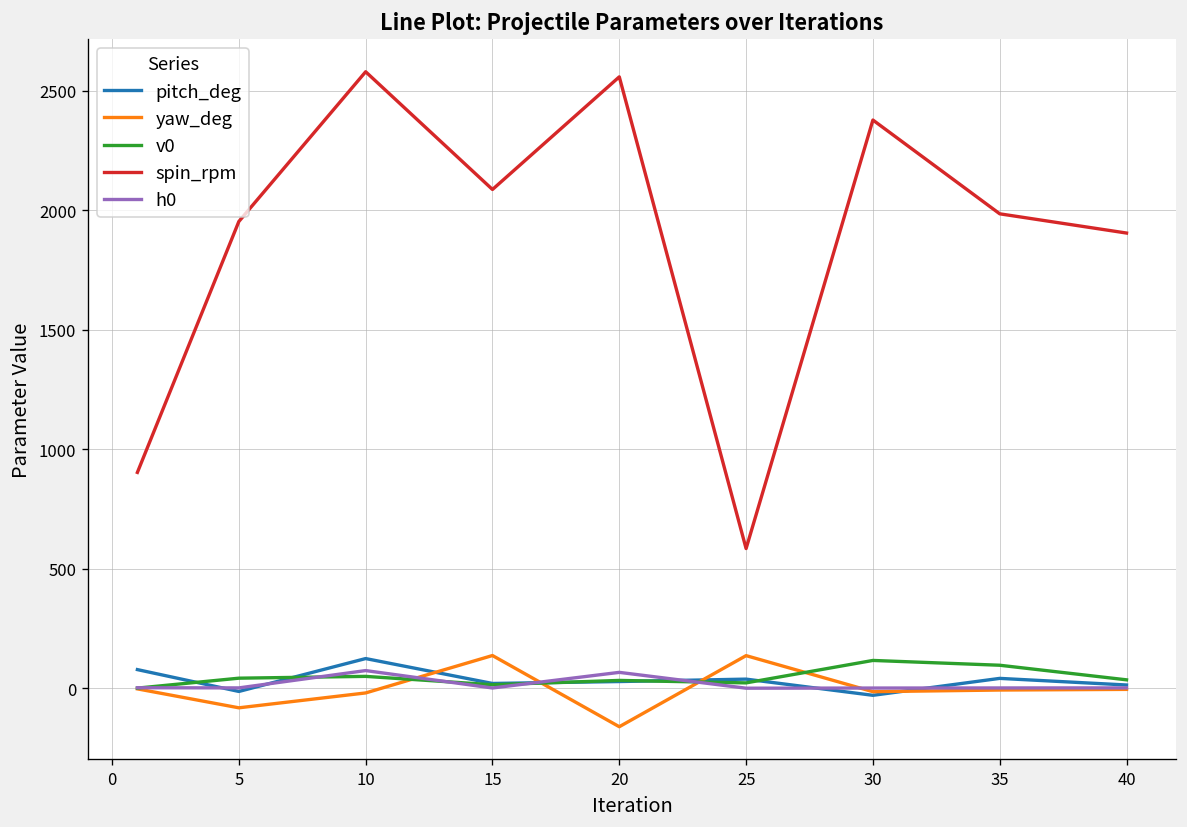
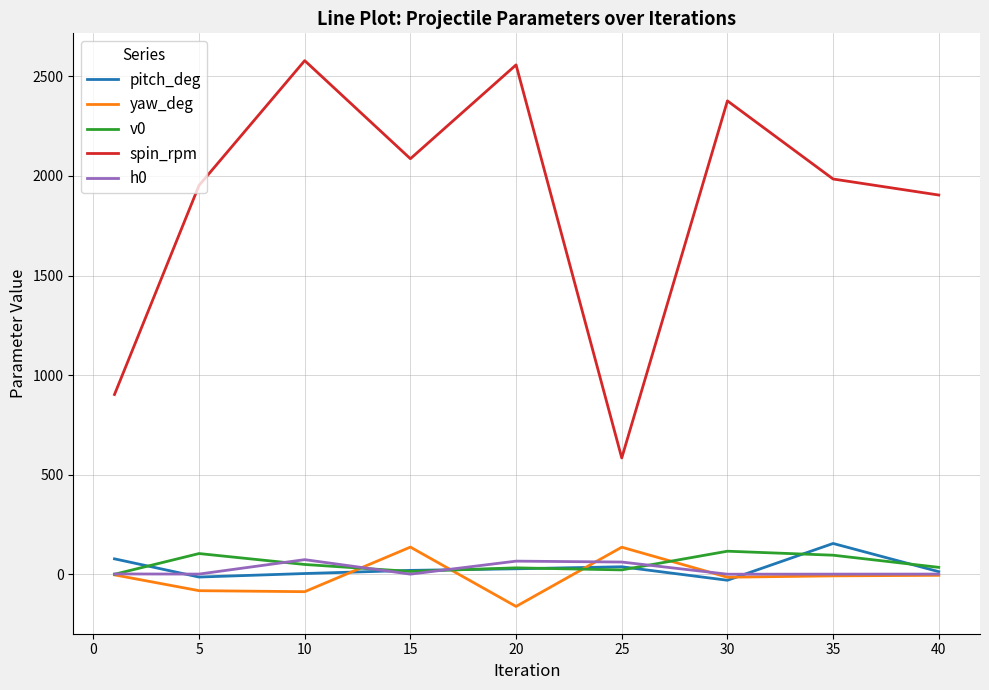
v0, 5: 40 -> 100
pitch_deg, 10: 120 -> 0
yaw_deg, 10: -20 -> -90
h0, 25: 0 -> 60
pitch_deg, 35: 40 -> 150
